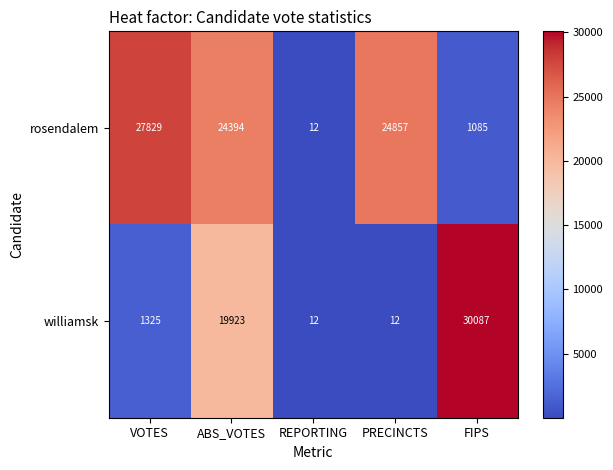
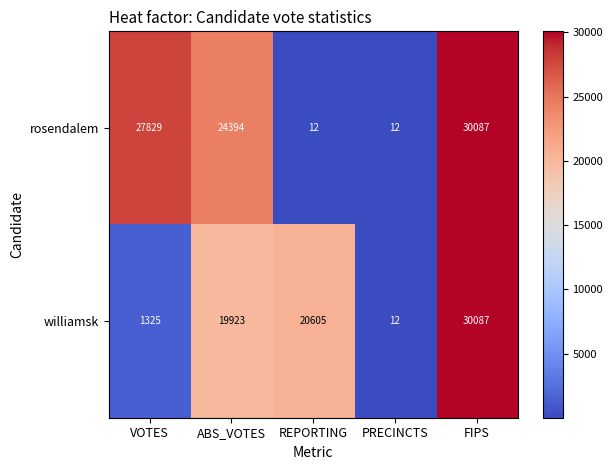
rosendalem, PRECINCTS: 24857 -> 12
rosendalem, FIPS: 1085 -> 30087
williamsk, REPORTING: 12 -> 20605
